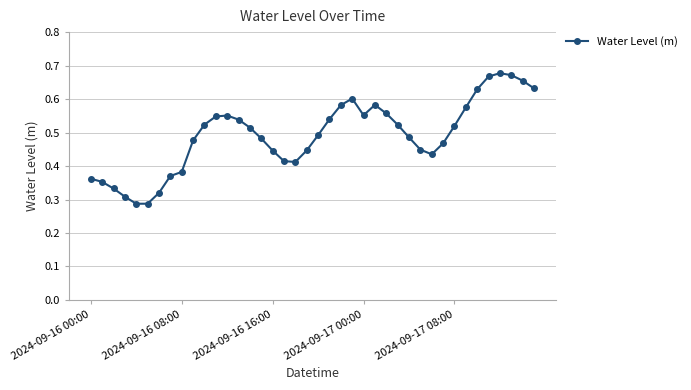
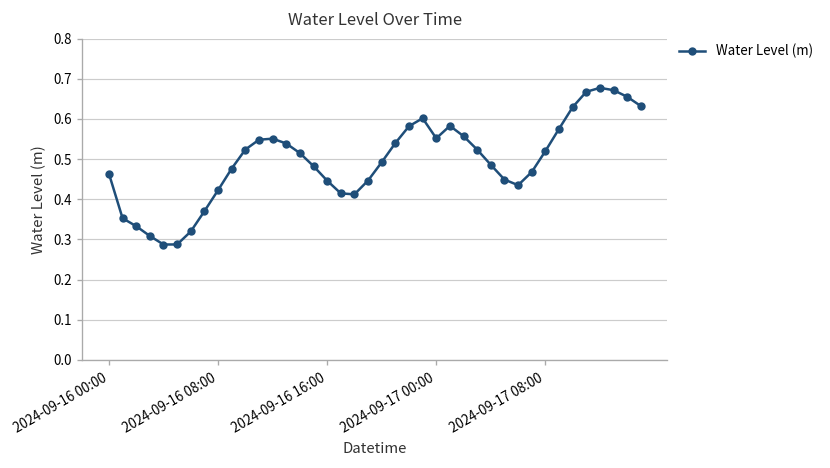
2024-09-16 00:00: 0.36 -> 0.46
2024-09-16 08:00: 0.38 -> 0.42
